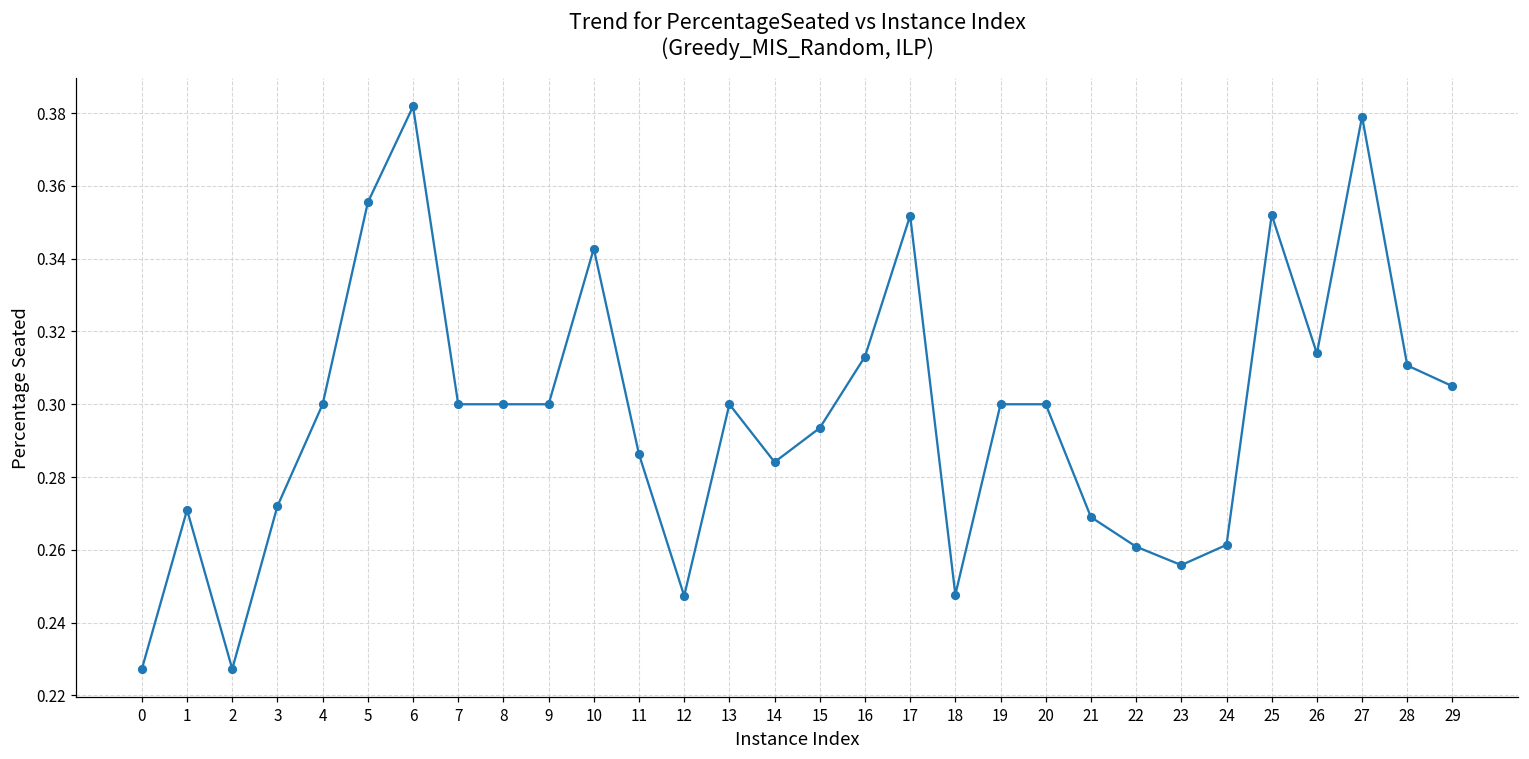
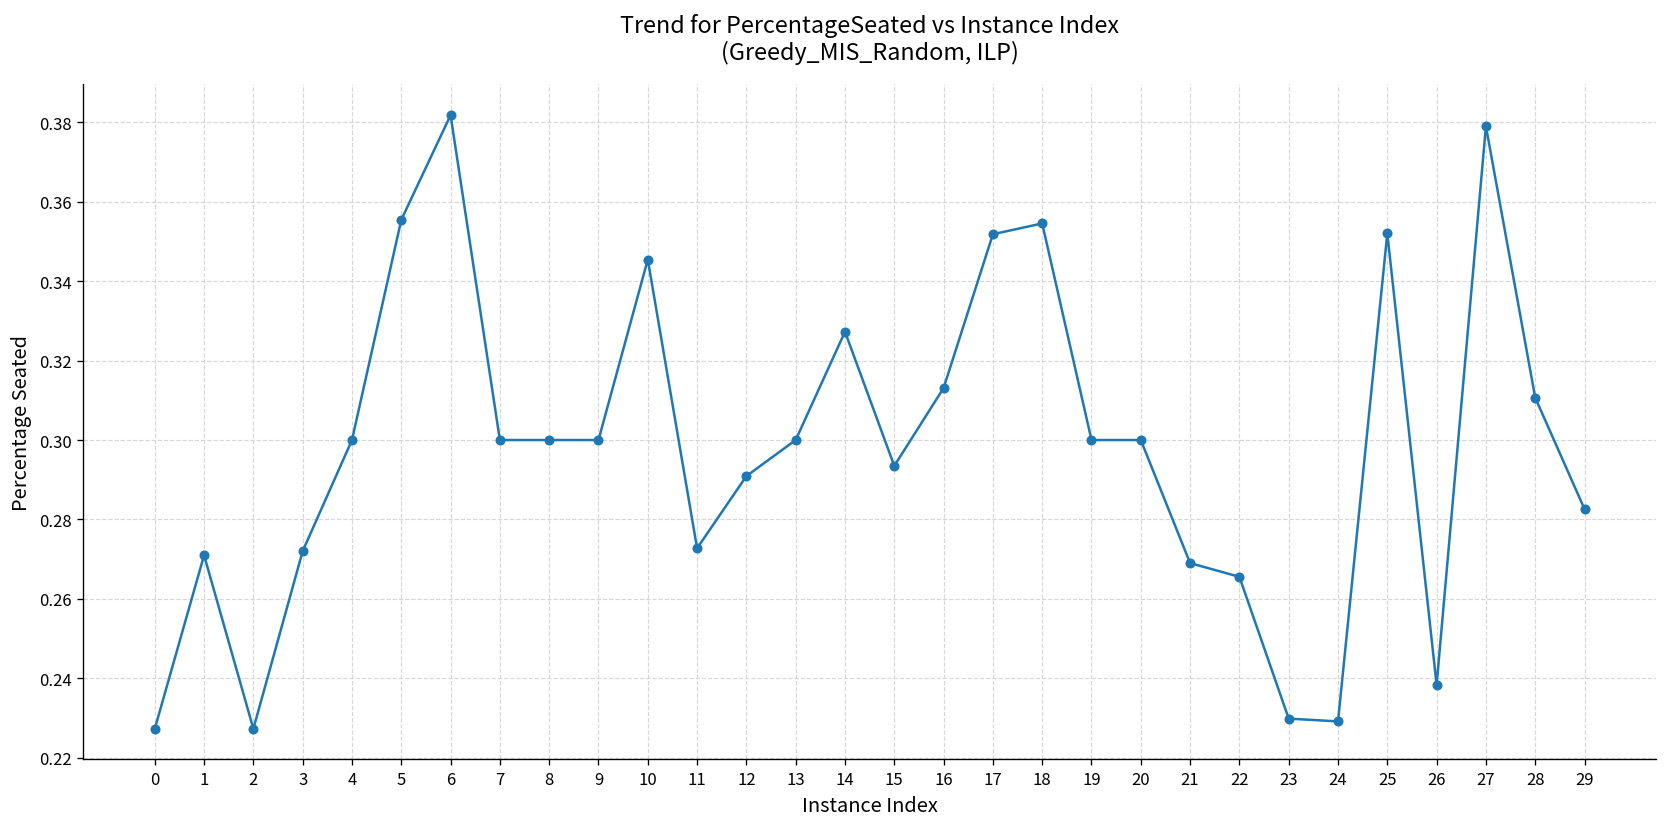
10: 0.343 -> 0.345
11: 0.286 -> 0.273
12: 0.247 -> 0.291
14: 0.284 -> 0.327
18: 0.248 -> 0.355
22: 0.261 -> 0.266
23: 0.256 -> 0.230
24: 0.261 -> 0.229
26: 0.314 -> 0.238
29: 0.305 -> 0.283
